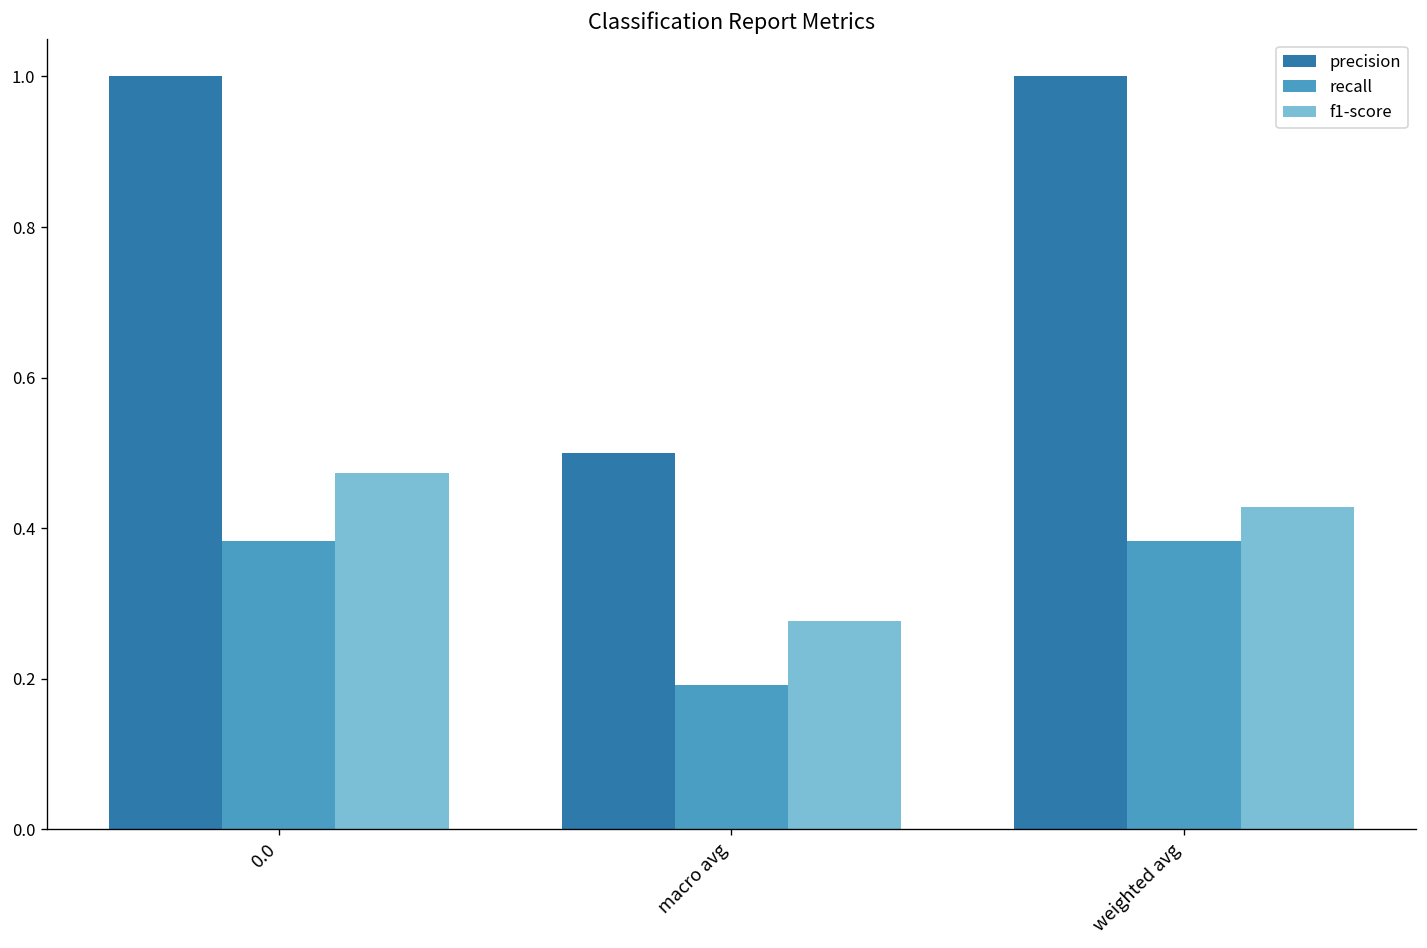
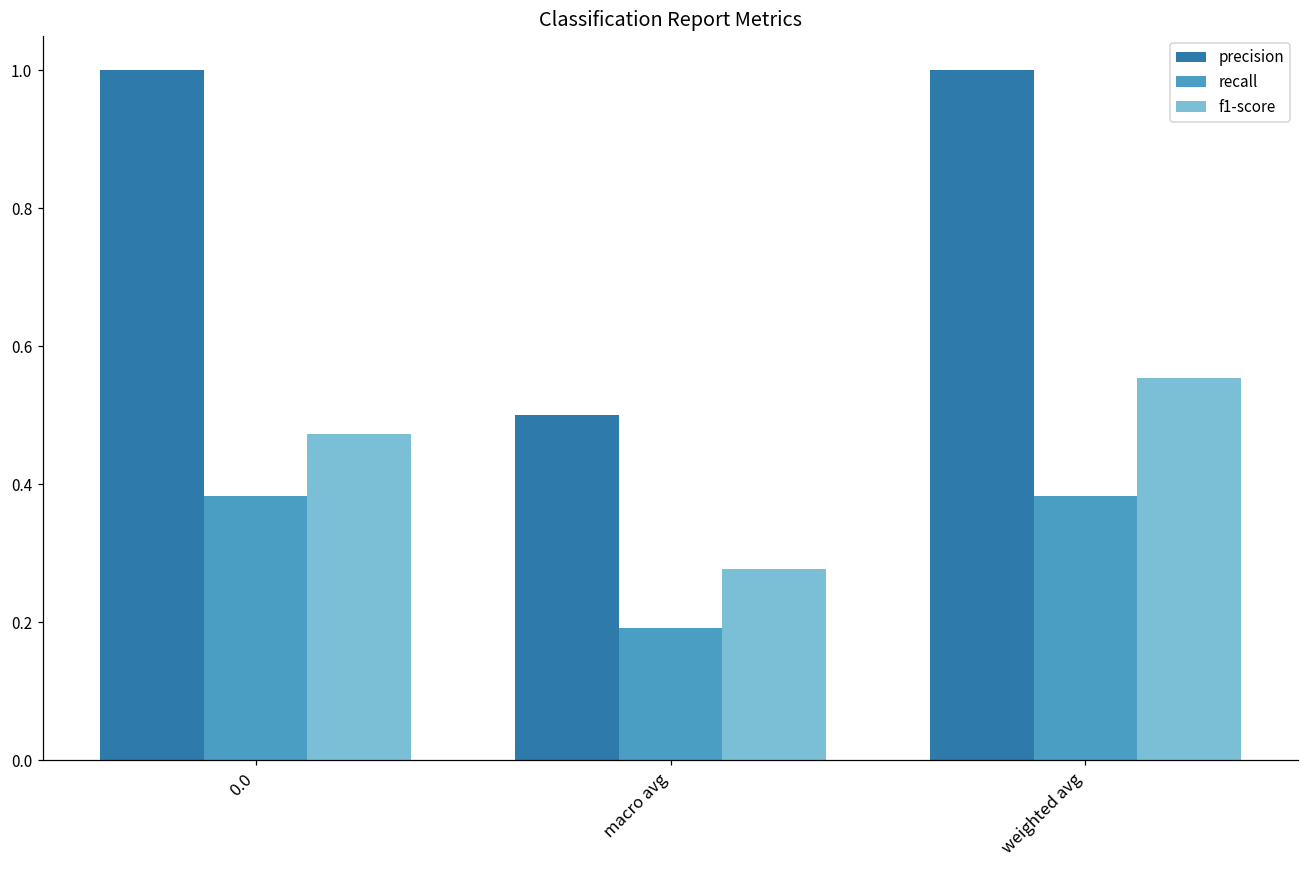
f1-score, weighted avg: 0.43 -> 0.55
